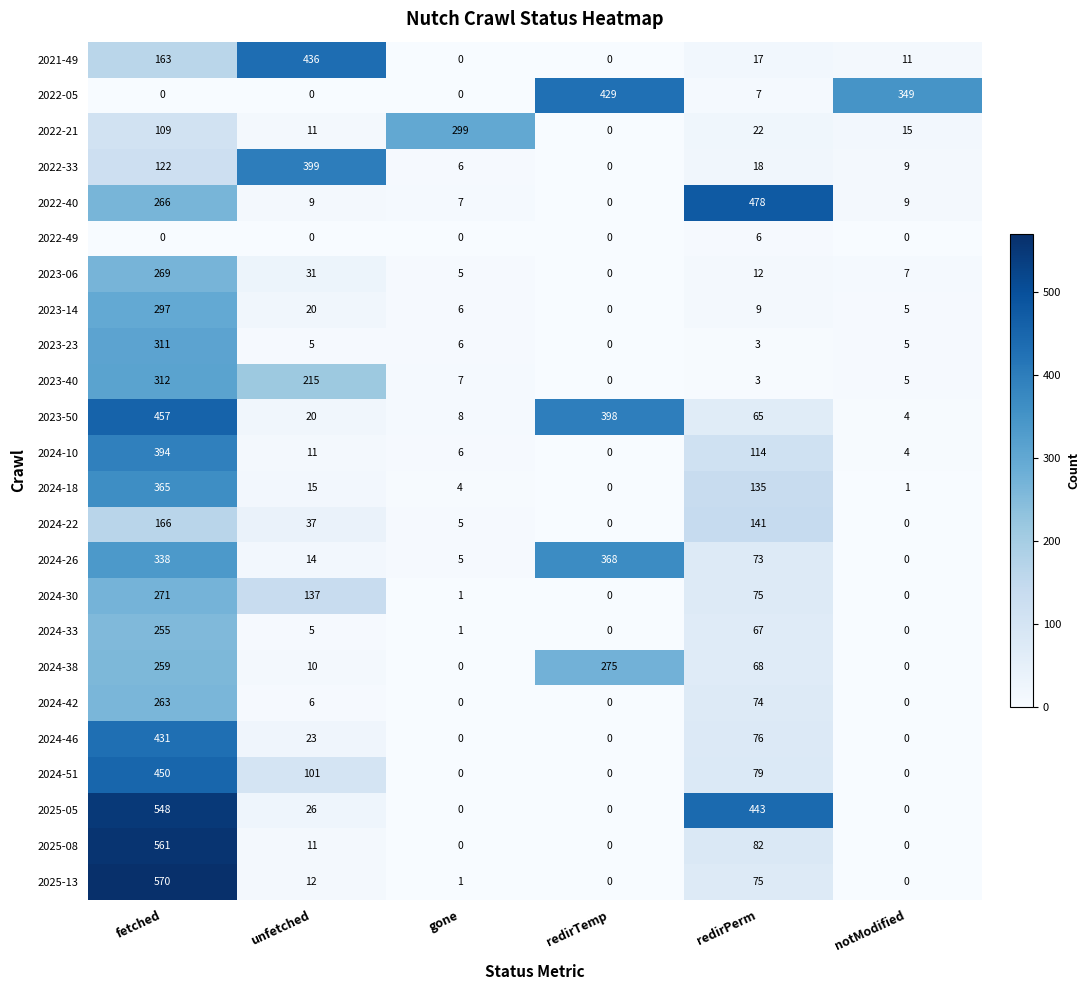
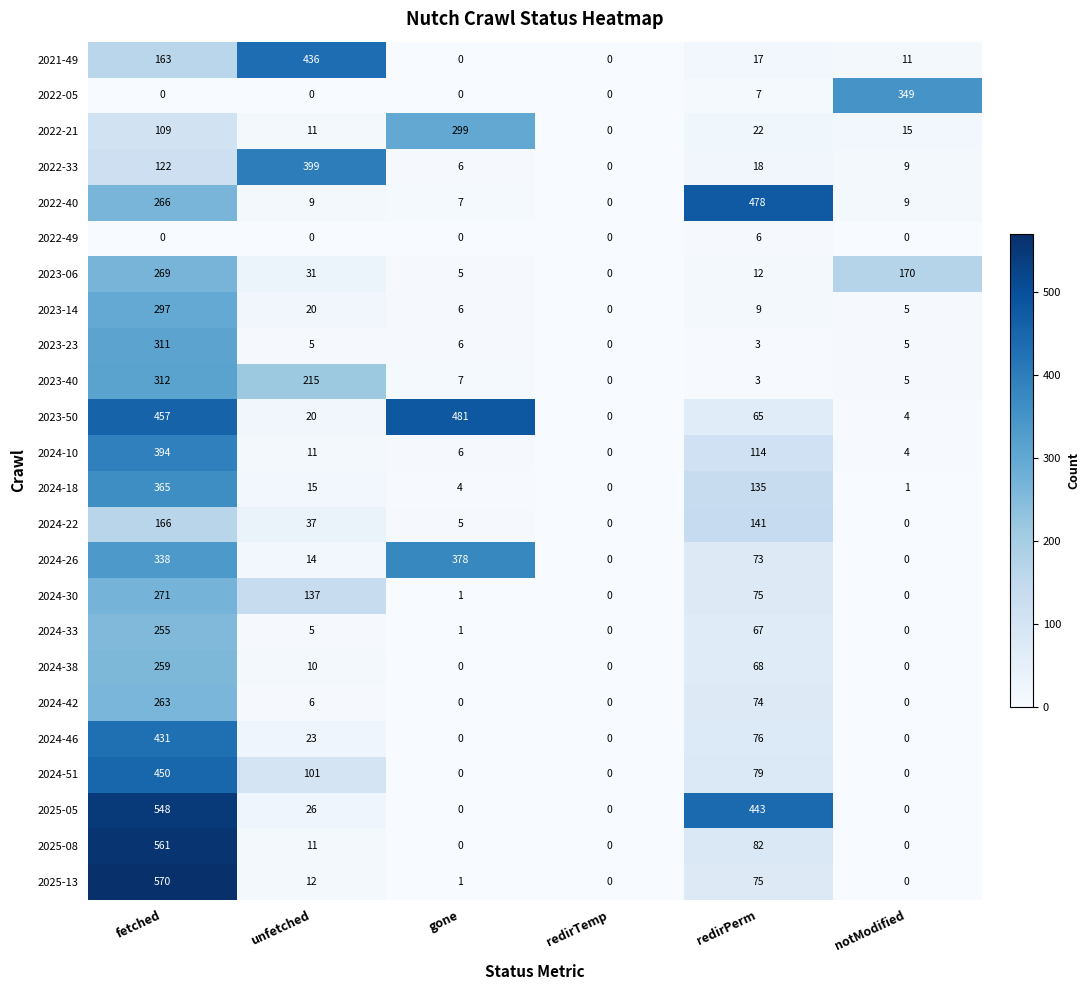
2022-05, redirTemp: 429 -> 0
2023-06, notModified: 7 -> 170
2023-50, gone: 8 -> 481
2023-50, redirTemp: 398 -> 0
2024-26, gone: 5 -> 378
2024-26, redirTemp: 368 -> 0
2024-38, redirTemp: 275 -> 0
